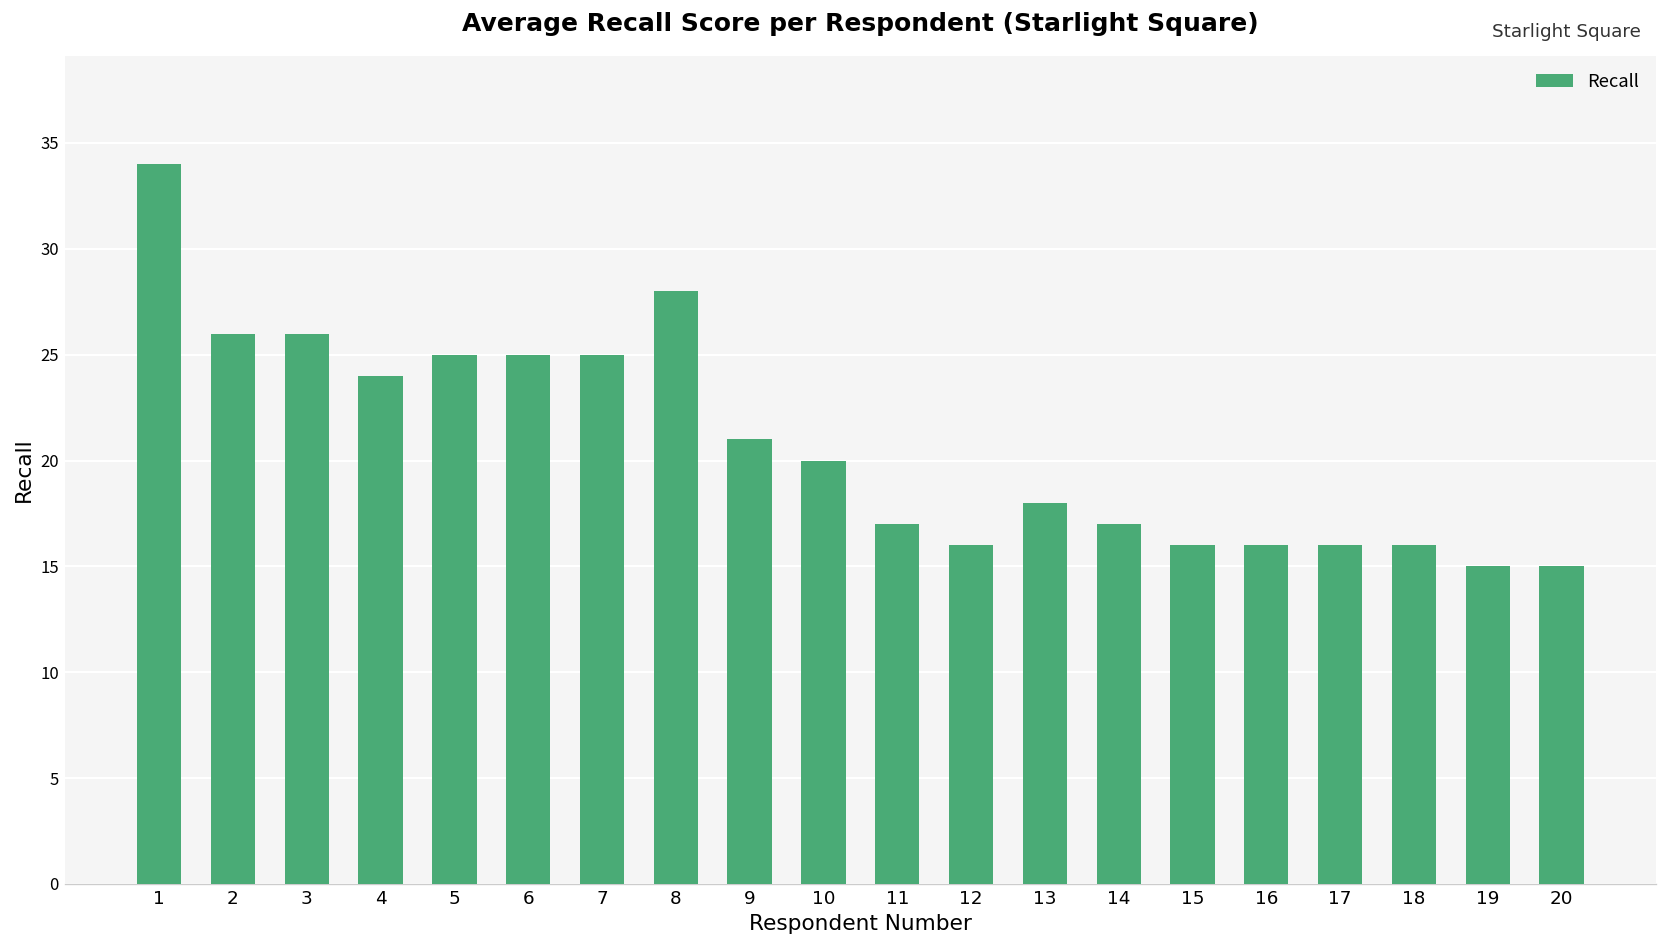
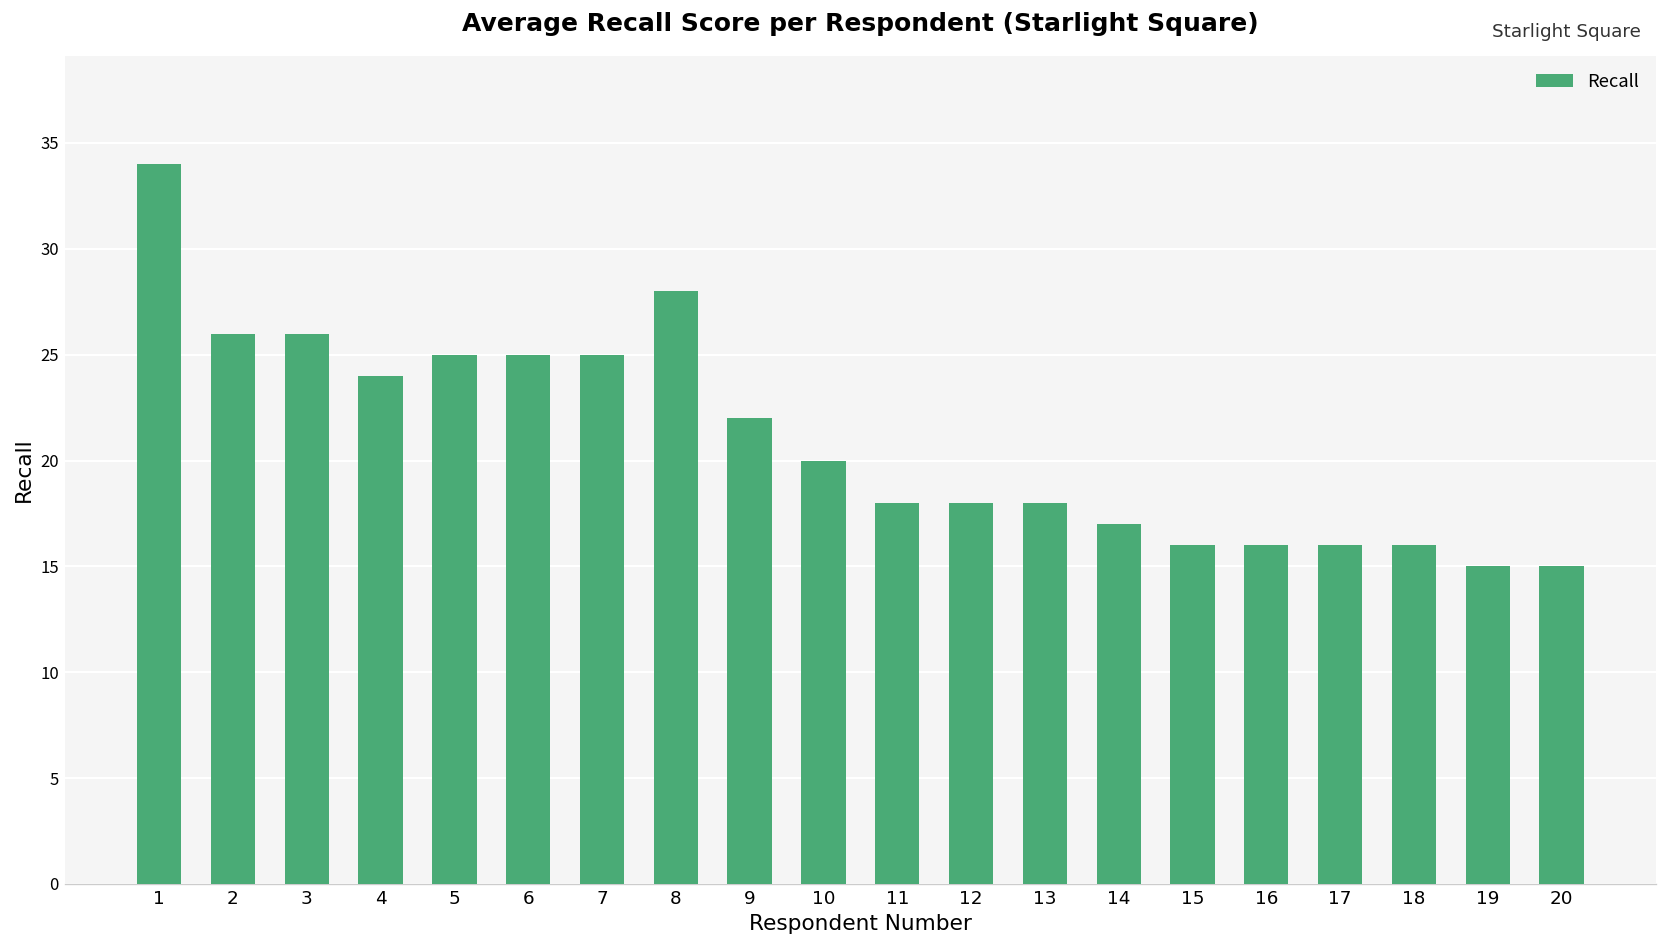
9: 21 -> 22
11: 17 -> 18
12: 16 -> 18
